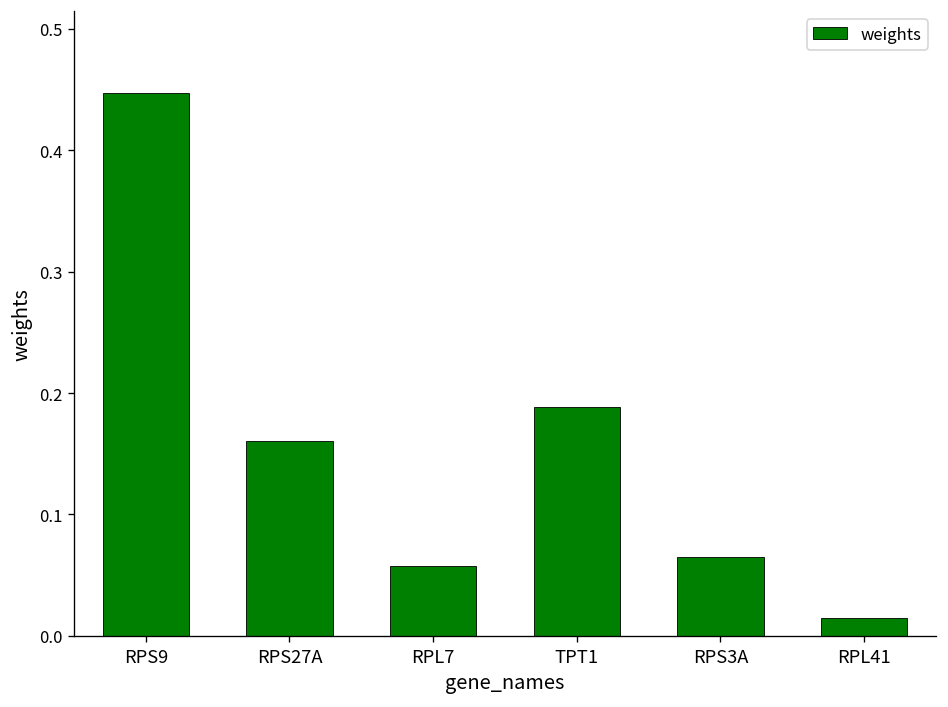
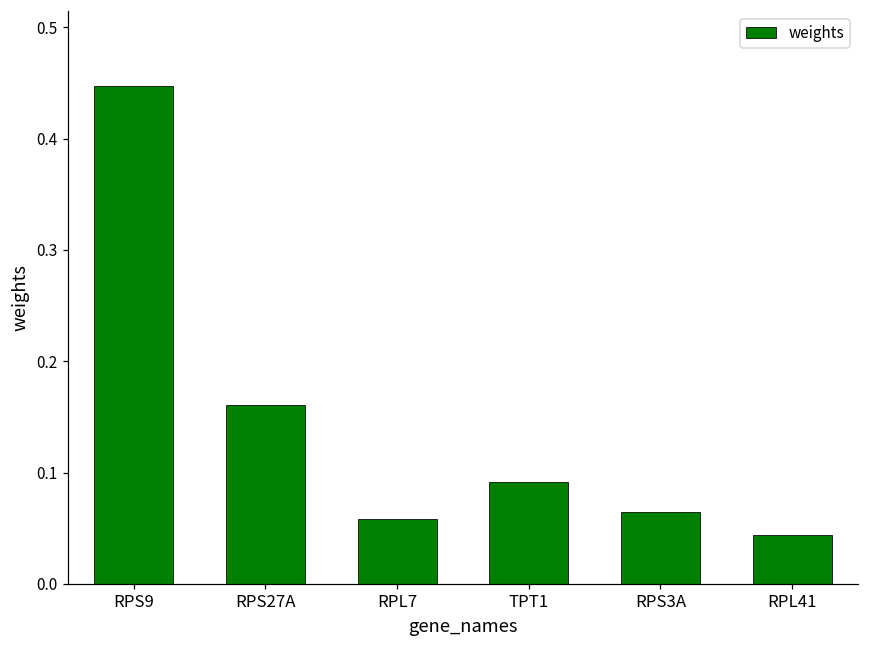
TPT1: 0.188 -> 0.092
RPL41: 0.015 -> 0.044
